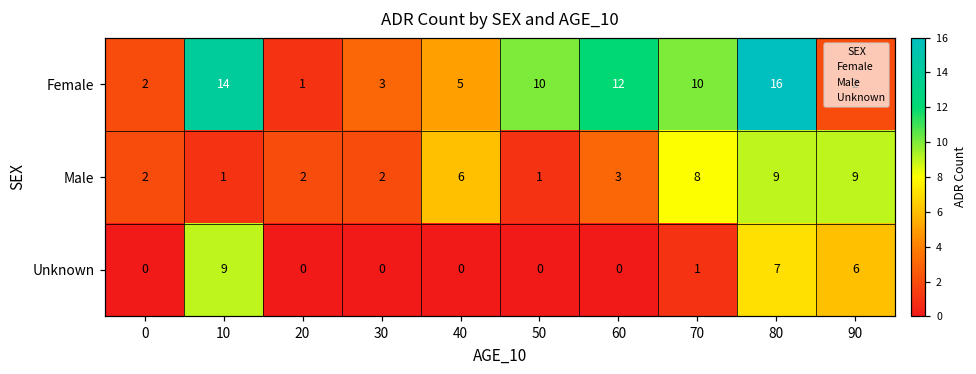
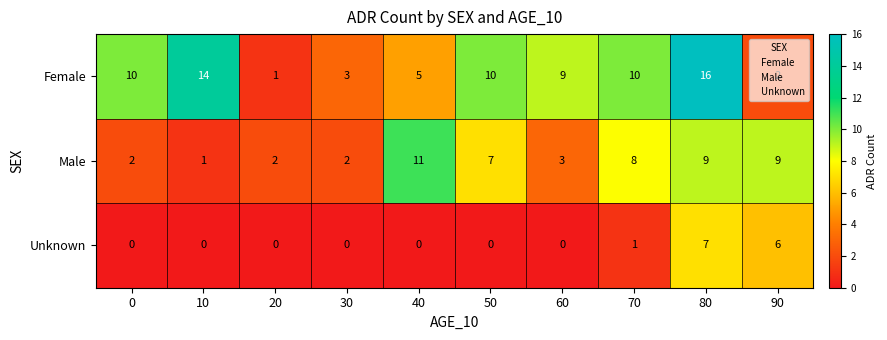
Female, 0: 2 -> 10
Female, 60: 12 -> 9
Male, 40: 6 -> 11
Male, 50: 1 -> 7
Unknown, 10: 9 -> 0
